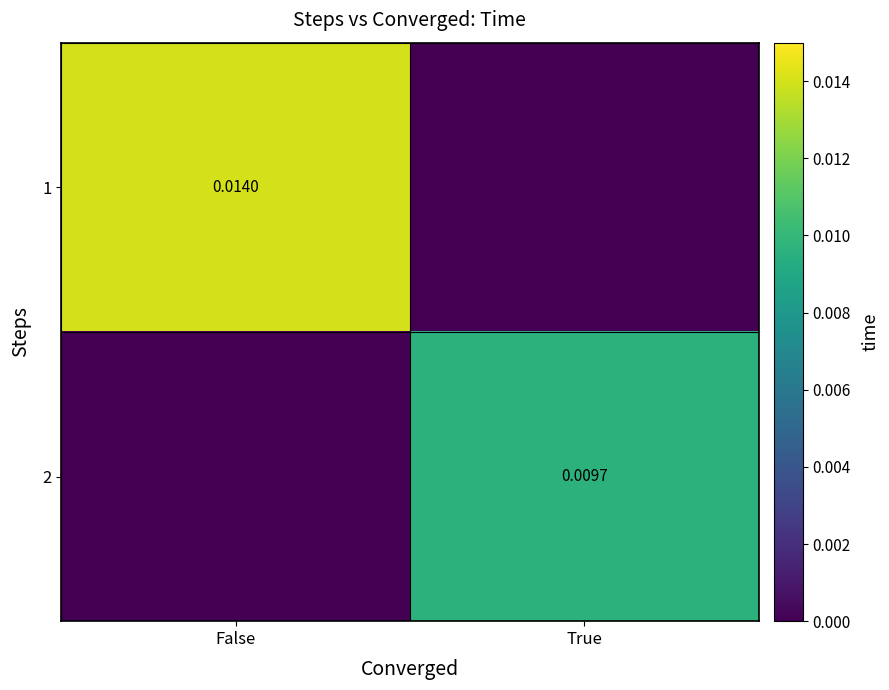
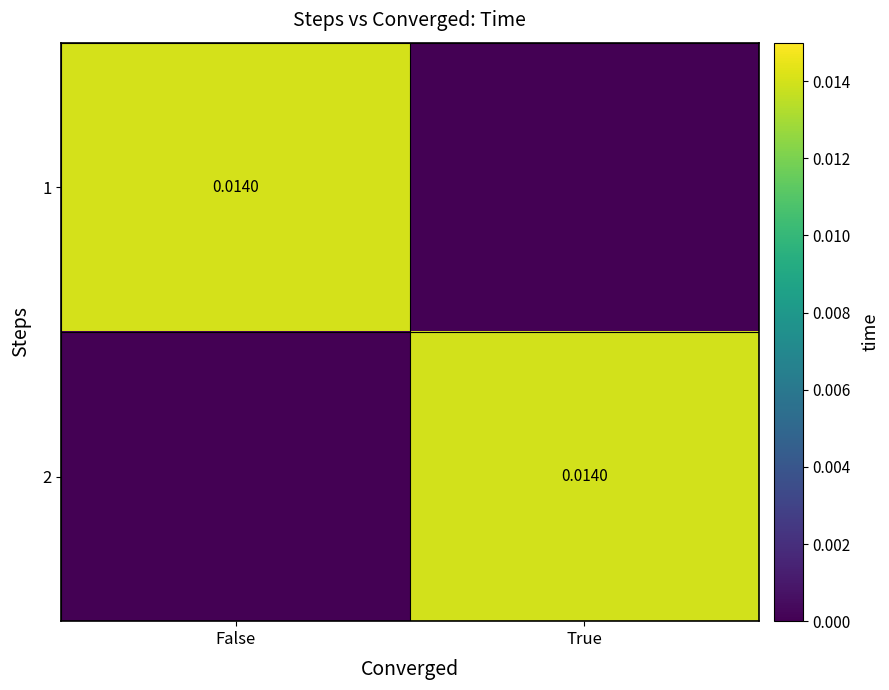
2, True: 0.0097 -> 0.0140
